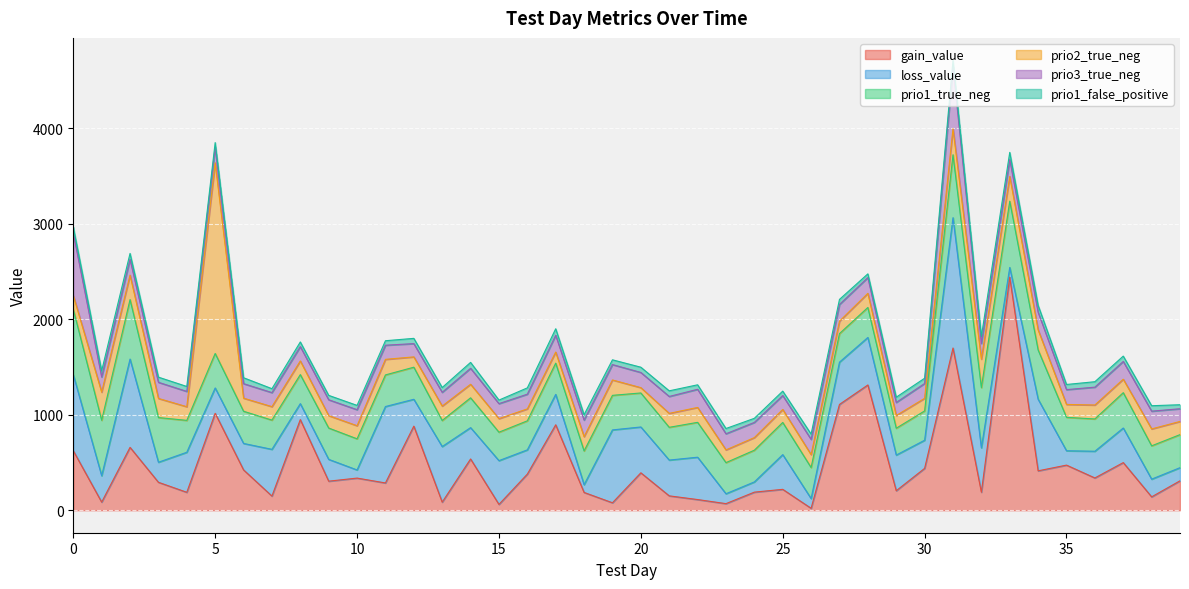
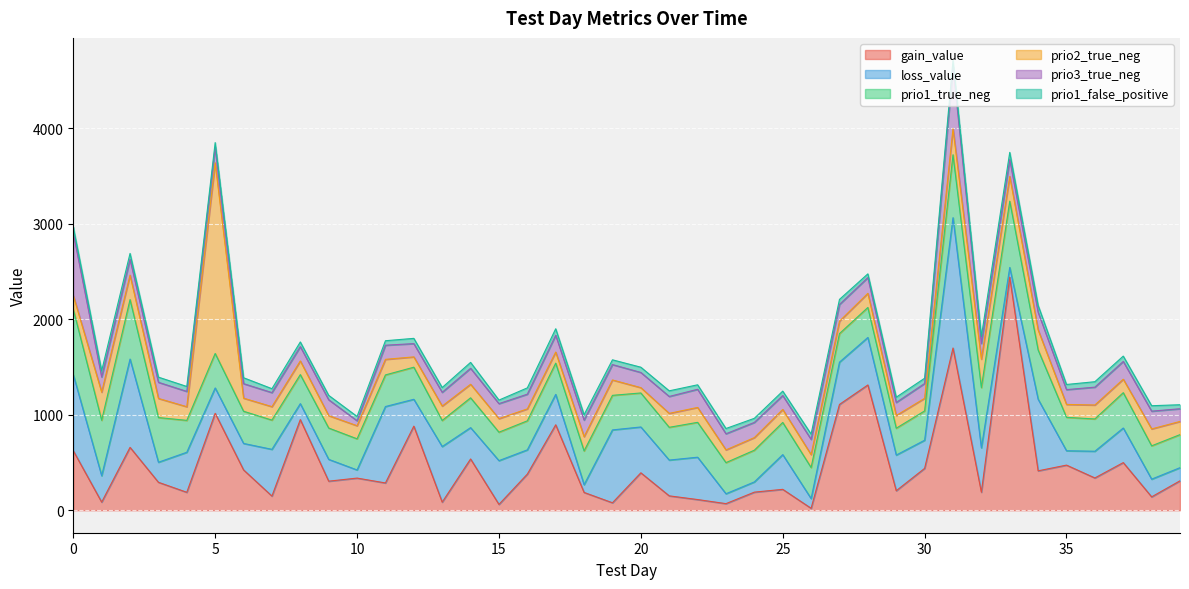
prio3_true_neg, 10: 200 -> 100
